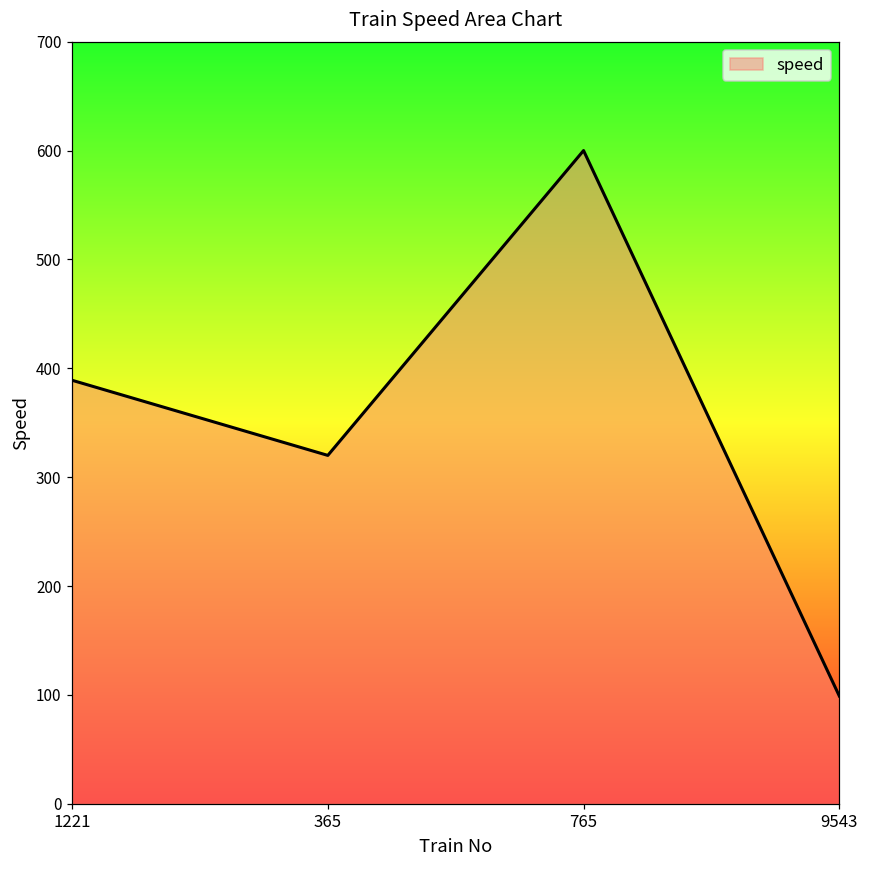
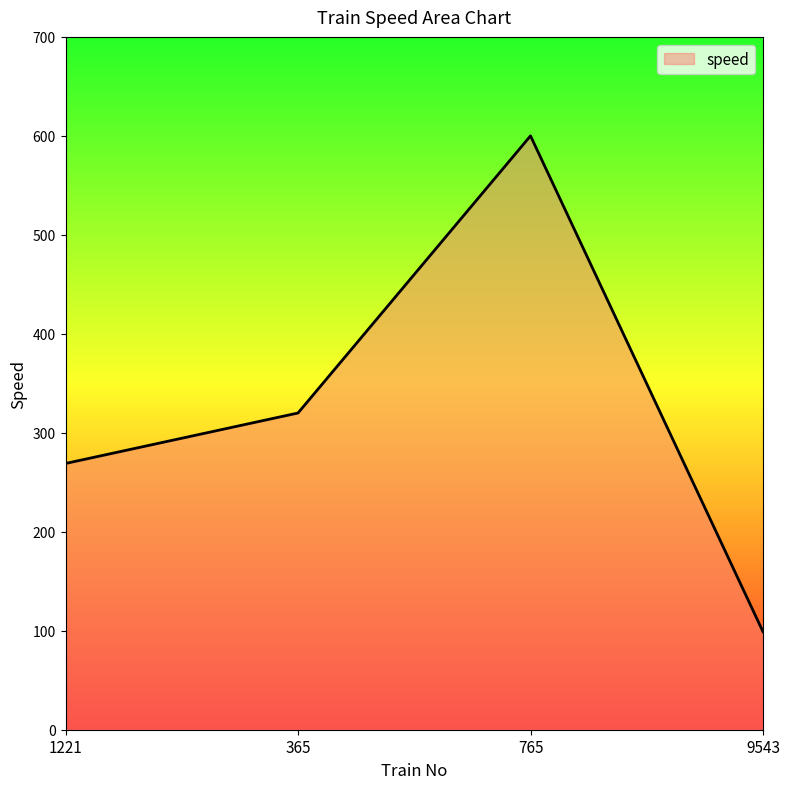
1221: 390 -> 270
